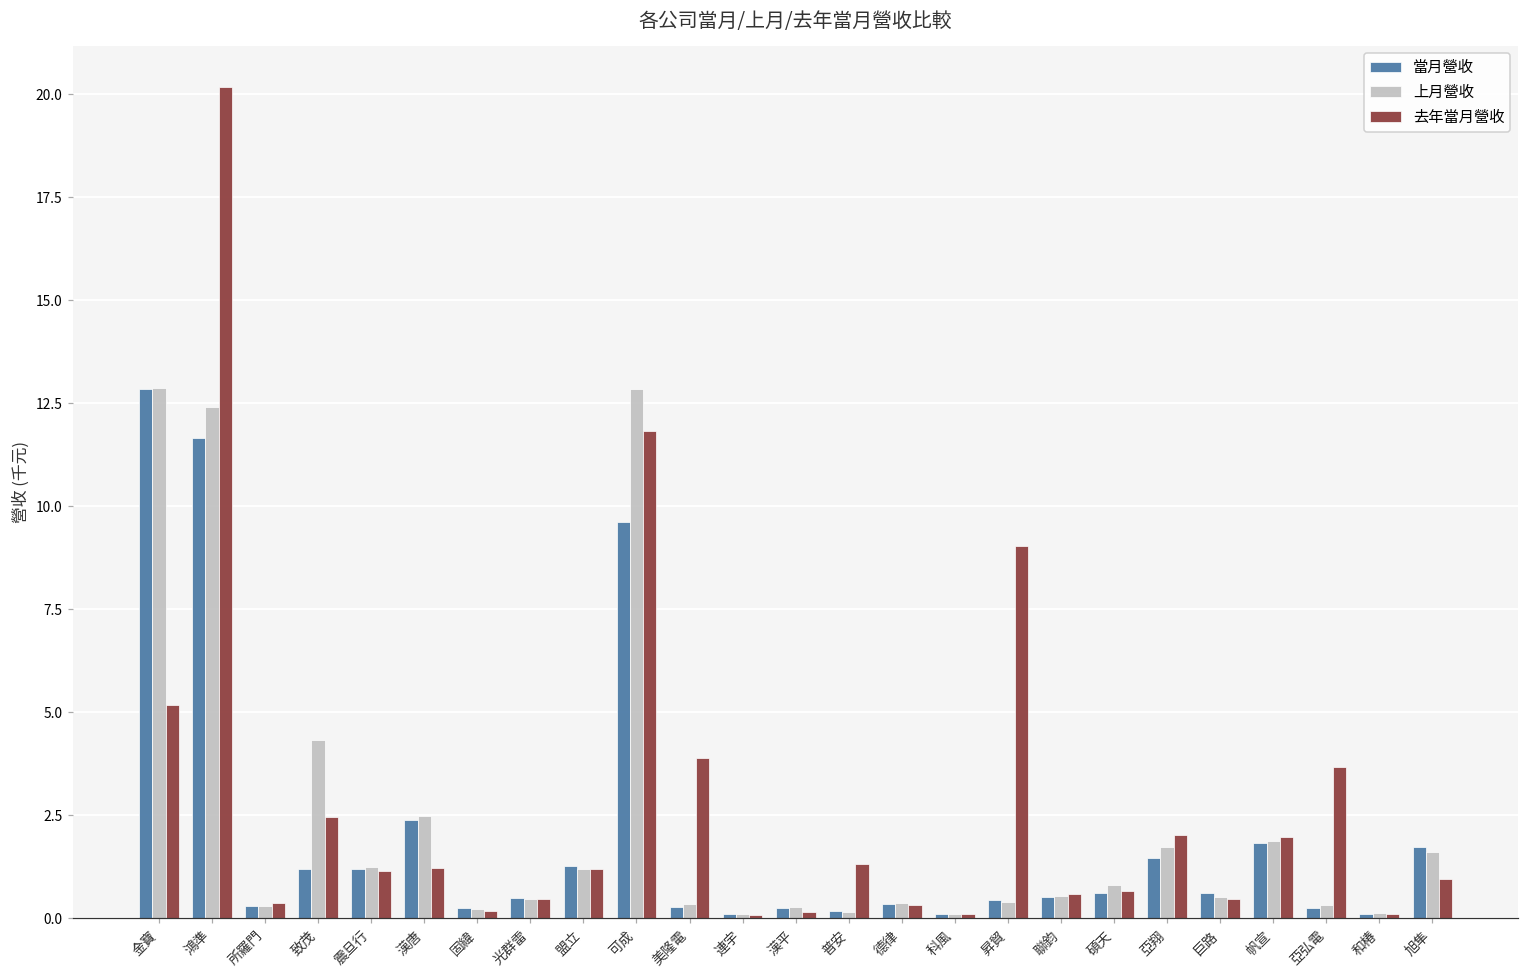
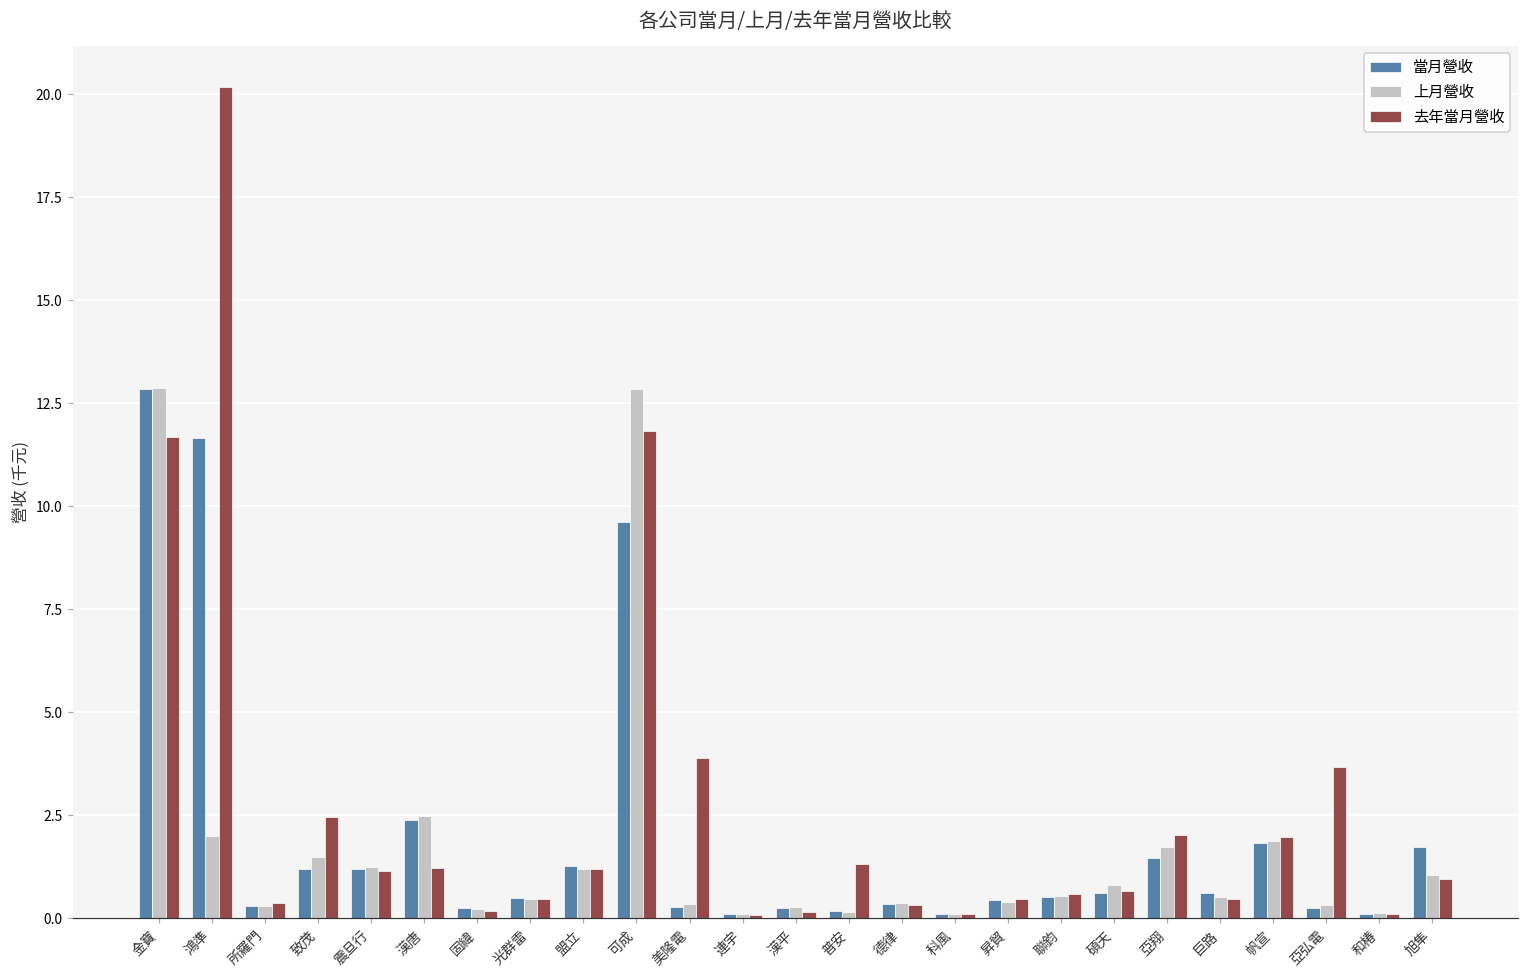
去年當月營收, 金寶: 5.2 -> 11.7
上月營收, 鴻準: 12.4 -> 2.0
上月營收, 致茂: 4.3 -> 1.5
去年當月營收, 昇貿: 9.0 -> 0.5
上月營收, 旭隼: 1.6 -> 1.0
